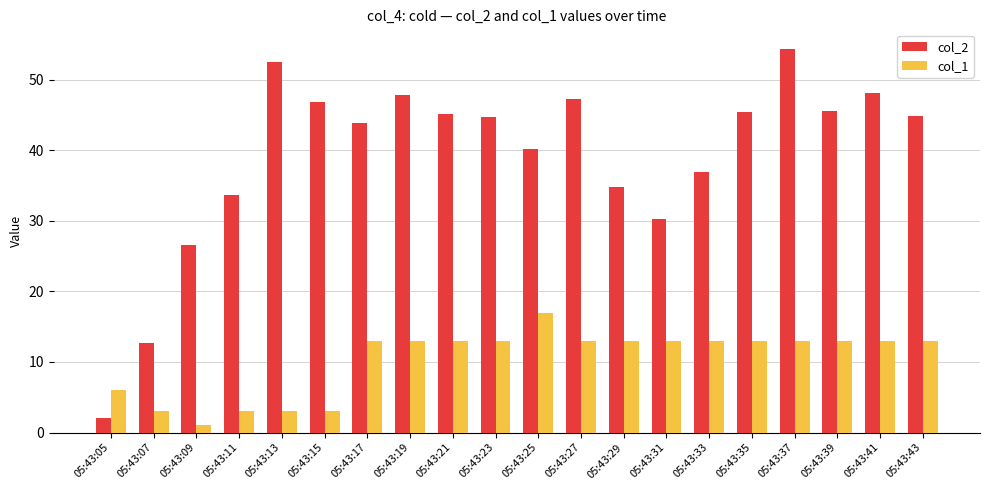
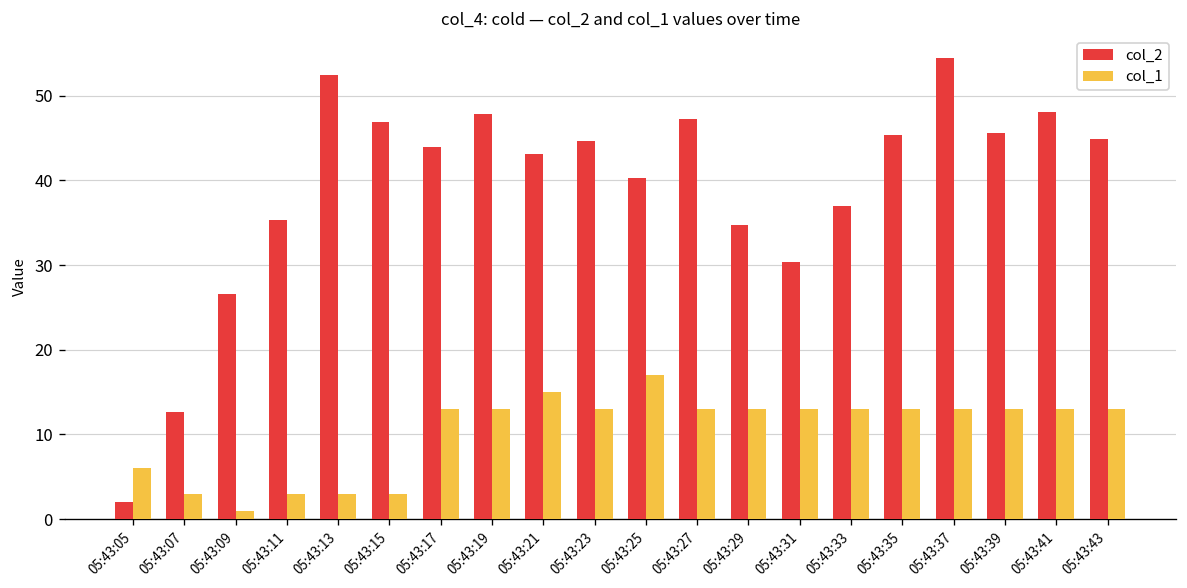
col_2, 05:43:11: 34 -> 35
col_2, 05:43:21: 45 -> 43
col_1, 05:43:21: 13 -> 15
